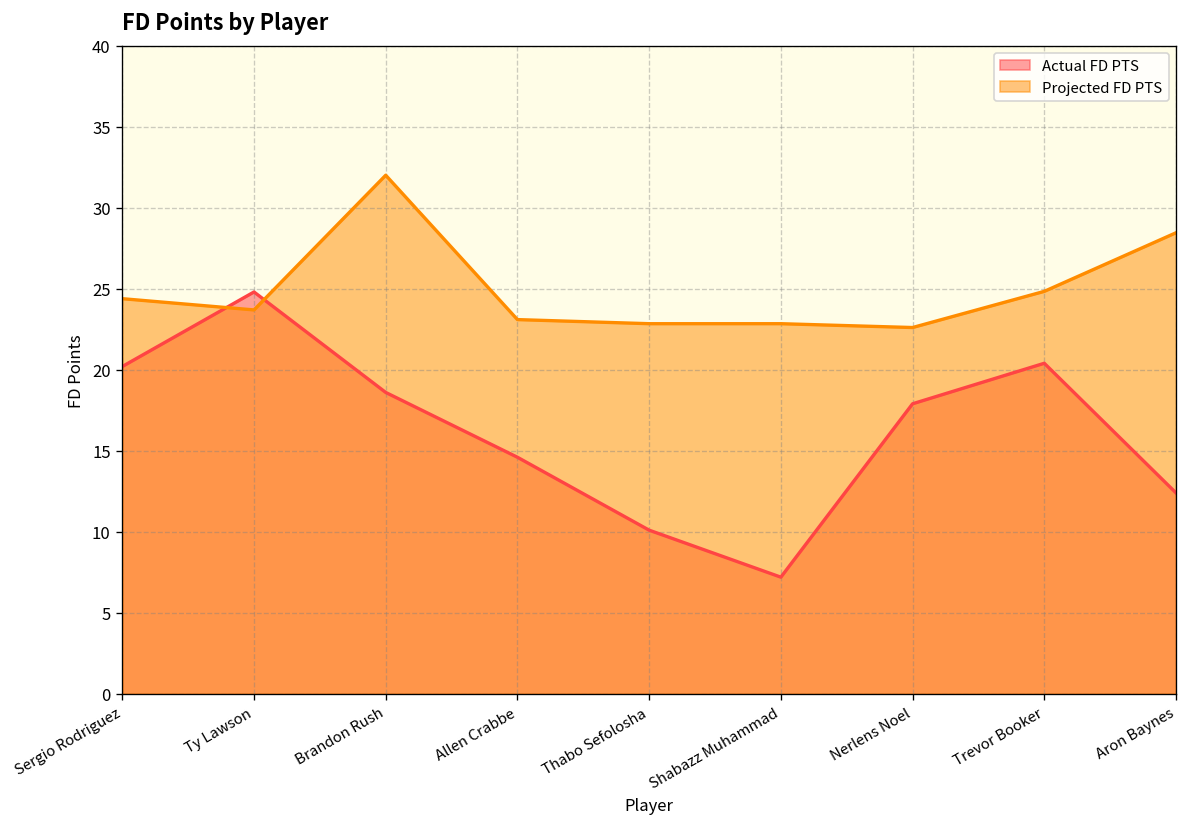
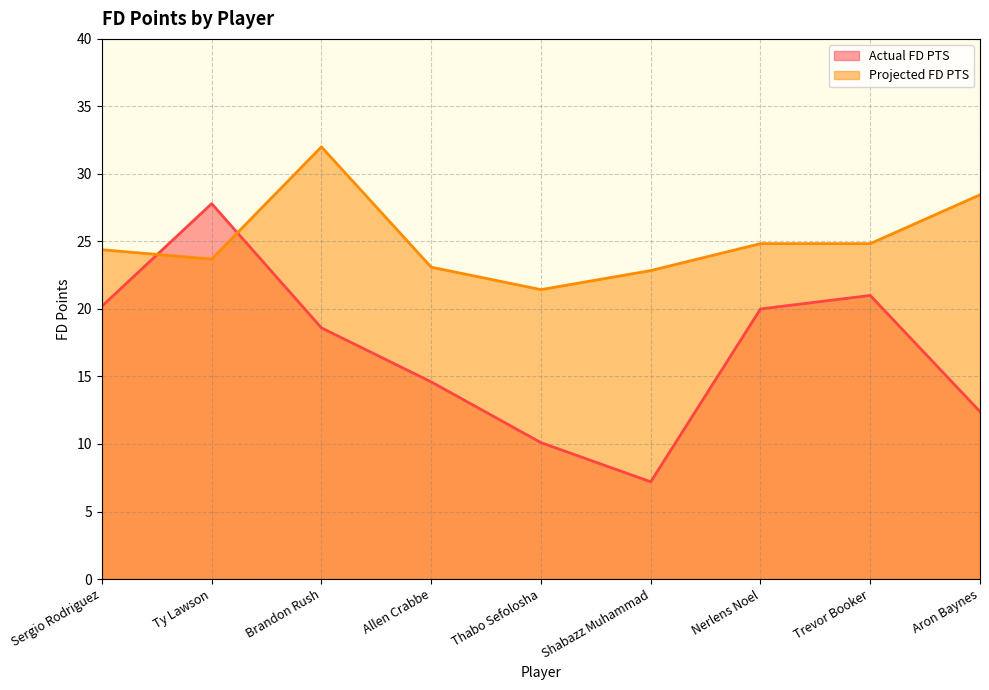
Actual FD PTS, Ty Lawson: 24.8 -> 27.8
Projected FD PTS, Thabo Sefolosha: 22.8 -> 21.4
Actual FD PTS, Nerlens Noel: 17.9 -> 20.0
Projected FD PTS, Nerlens Noel: 22.6 -> 24.8
Actual FD PTS, Trevor Booker: 20.4 -> 21.0
